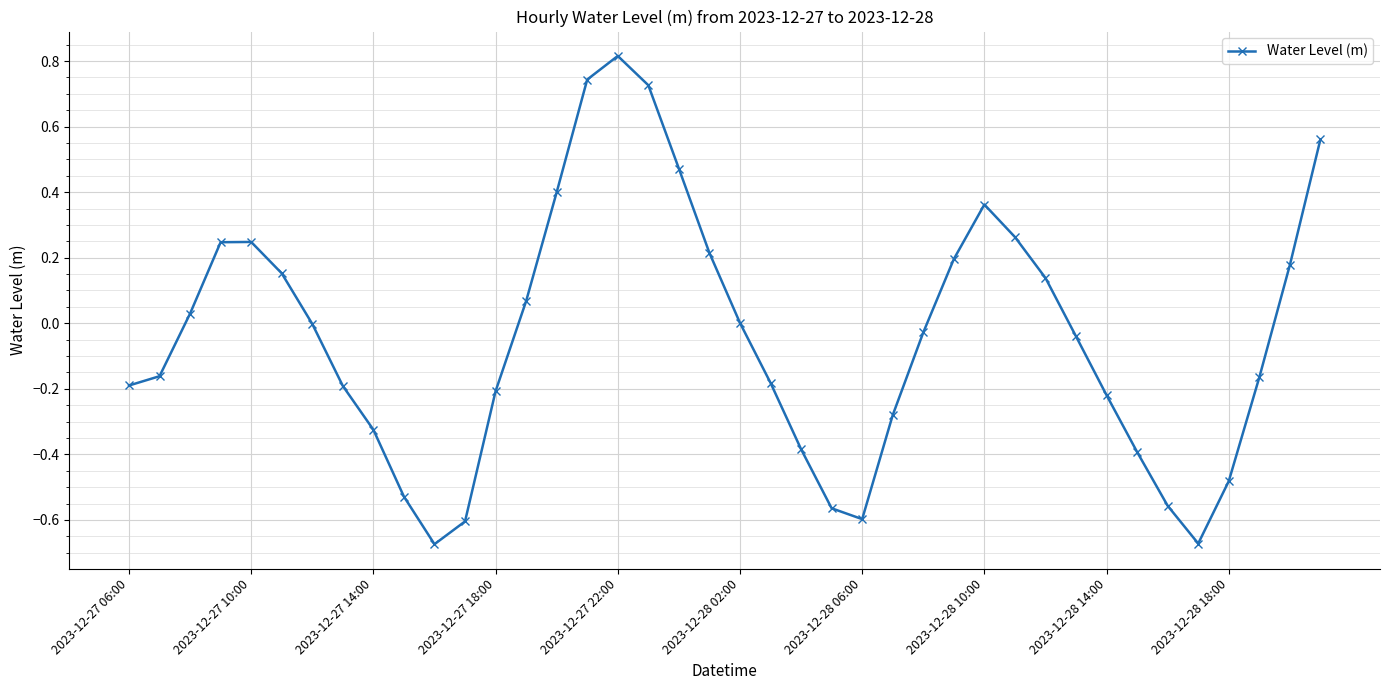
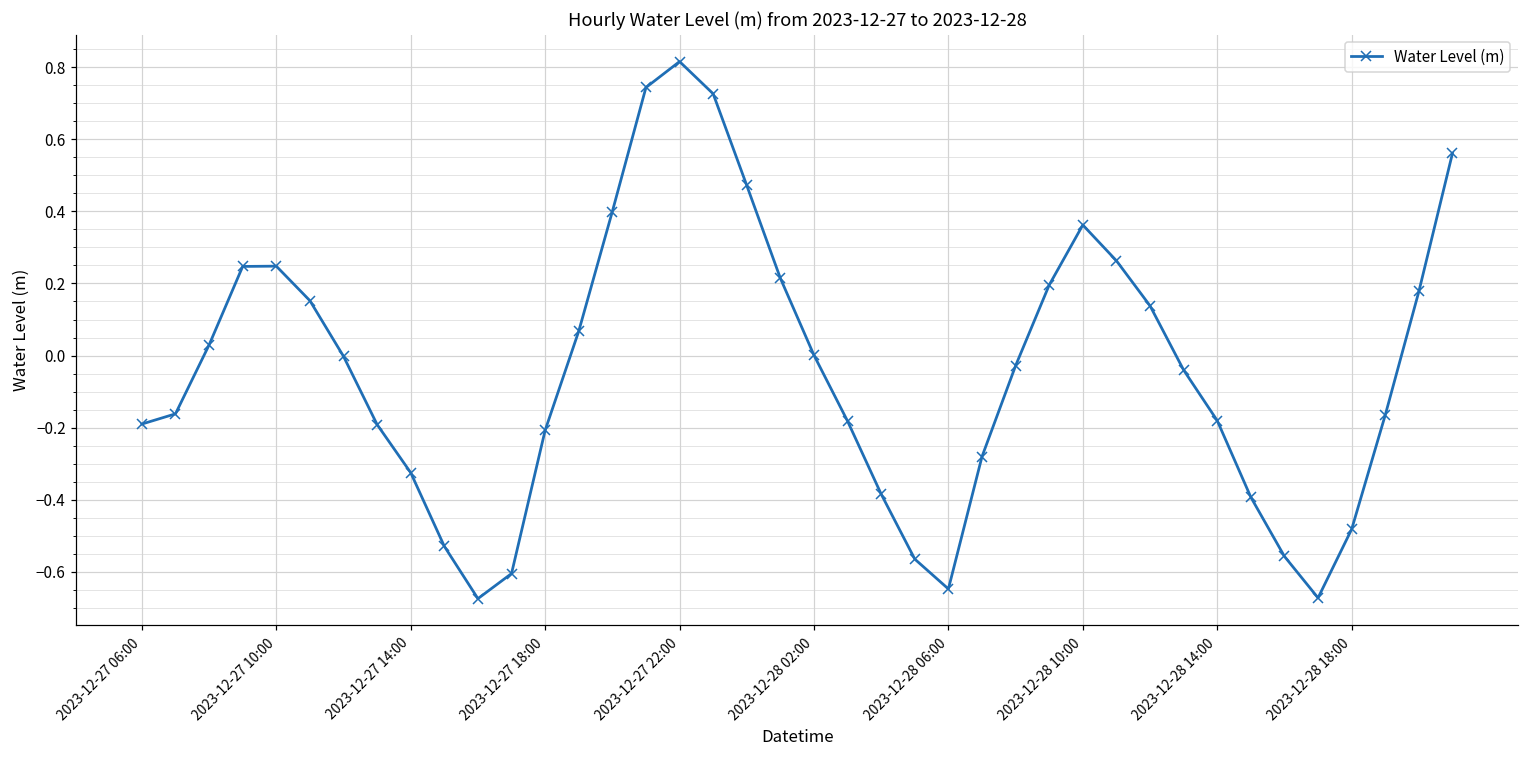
2023-12-28 06:00: -0.60 -> -0.65
2023-12-28 14:00: -0.22 -> -0.18
